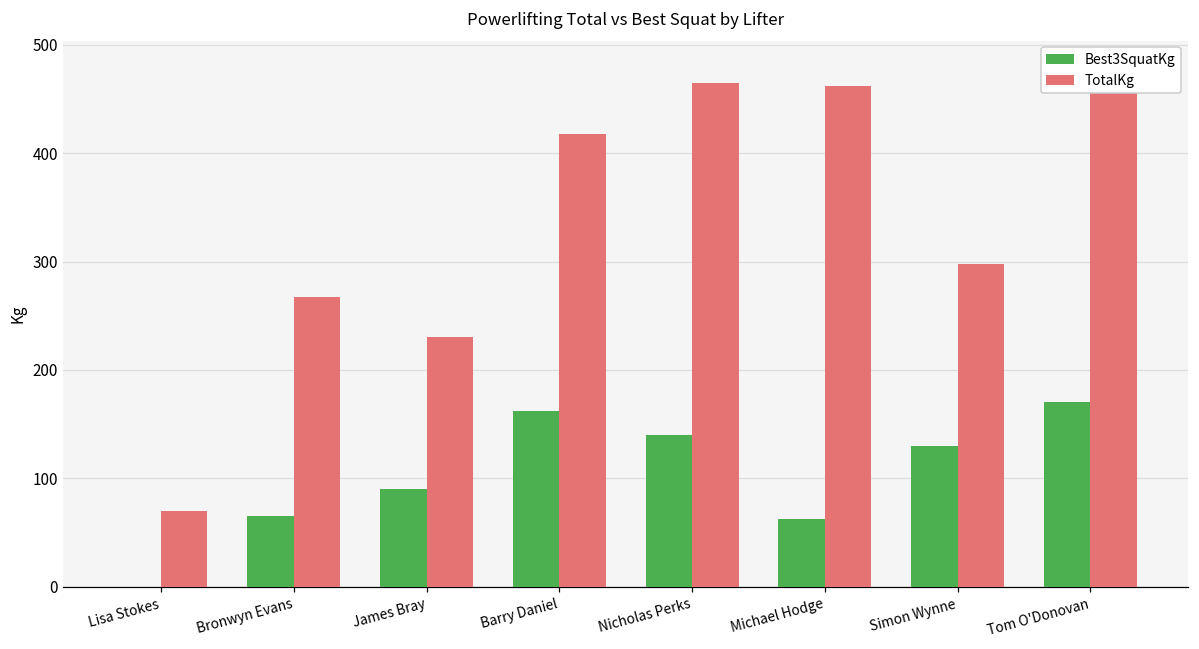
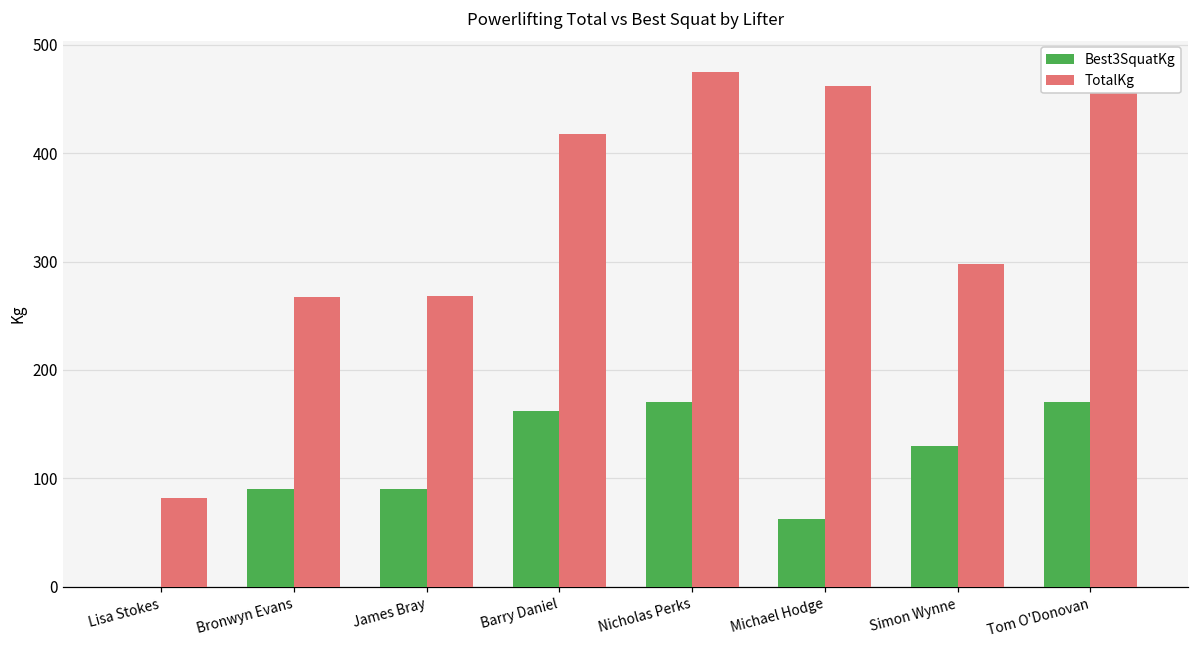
TotalKg, Lisa Stokes: 70 -> 80
Best3SquatKg, Bronwyn Evans: 70 -> 90
TotalKg, James Bray: 230 -> 270
Best3SquatKg, Nicholas Perks: 140 -> 170
TotalKg, Nicholas Perks: 470 -> 480
